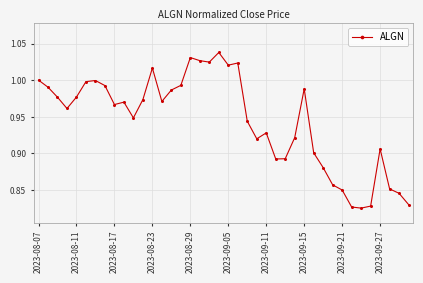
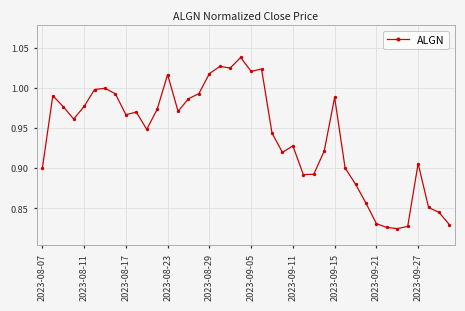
2023-08-07: 1.0 -> 0.9
2023-08-29: 1.03 -> 1.02
2023-09-21: 0.85 -> 0.83
